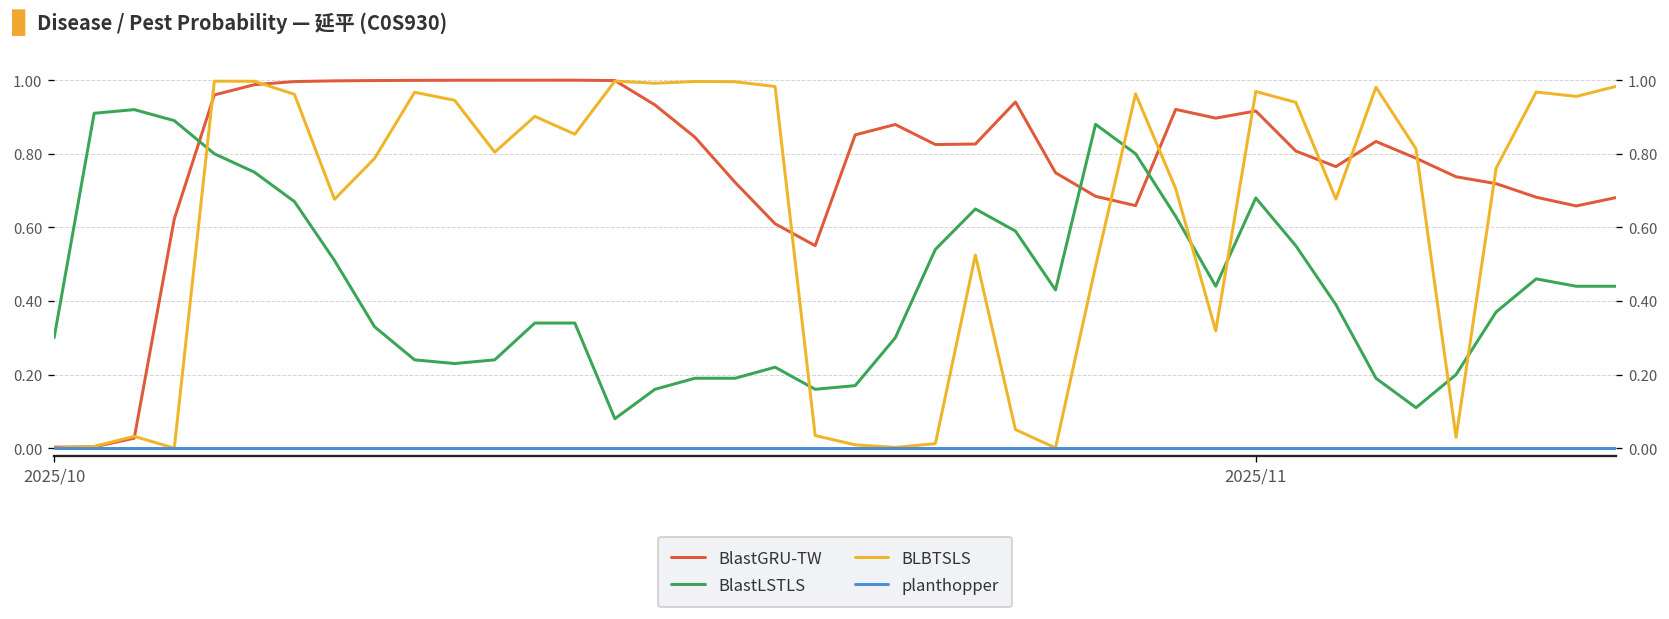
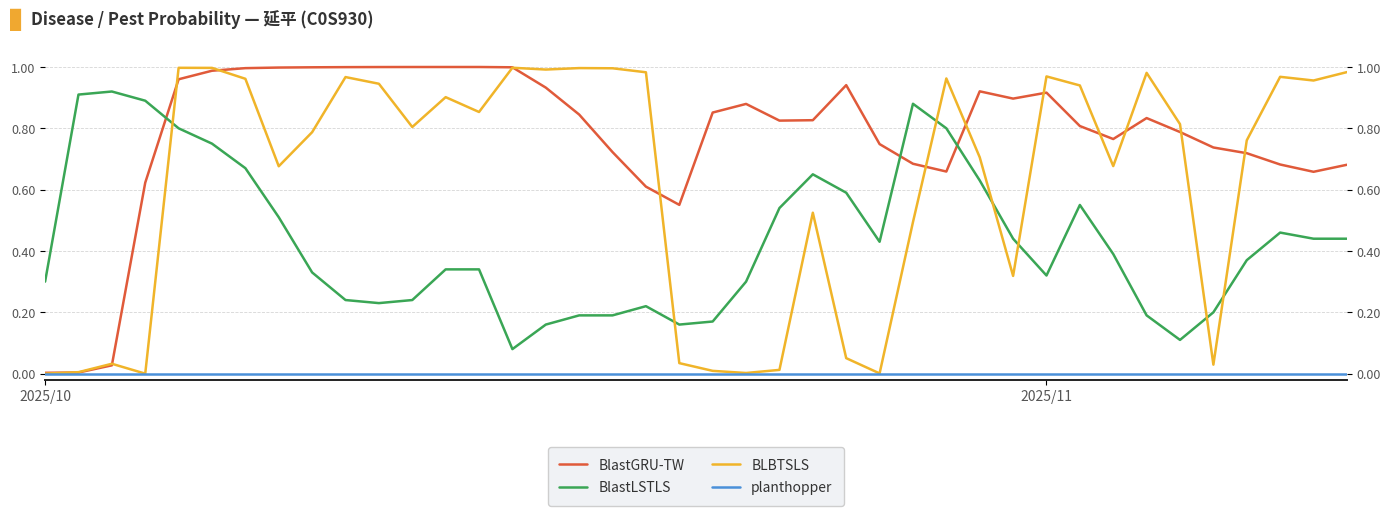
BlastLSTLS, 2025/11: 0.68 -> 0.32
